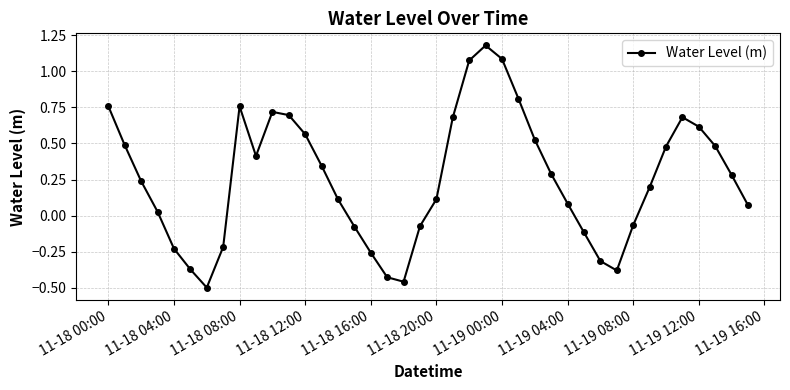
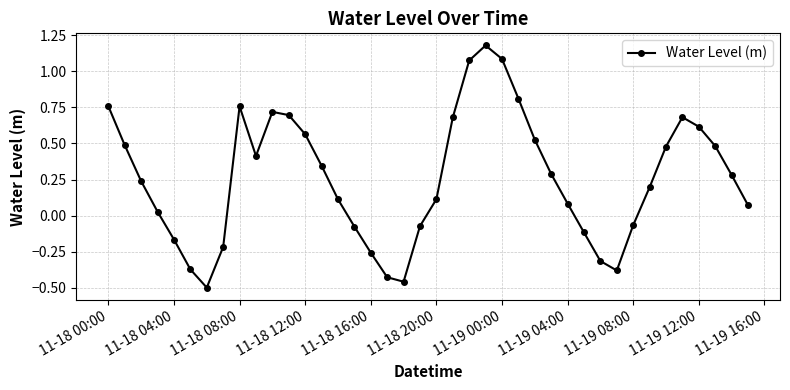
11-18 04:00: -0.23 -> -0.17
